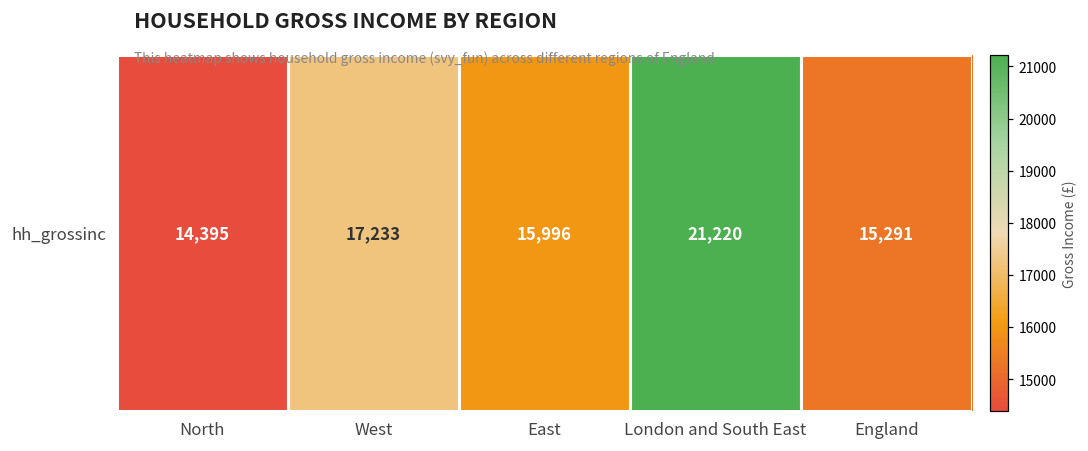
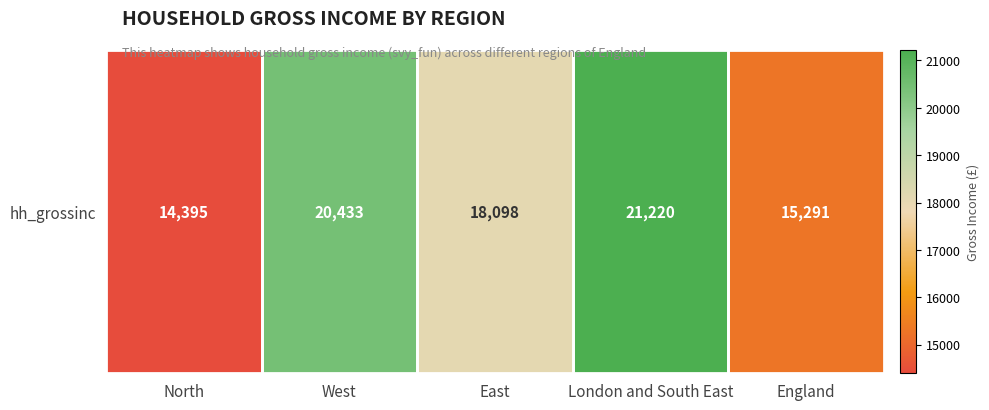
hh_grossinc, West: 17,233 -> 20,433
hh_grossinc, East: 15,996 -> 18,098
